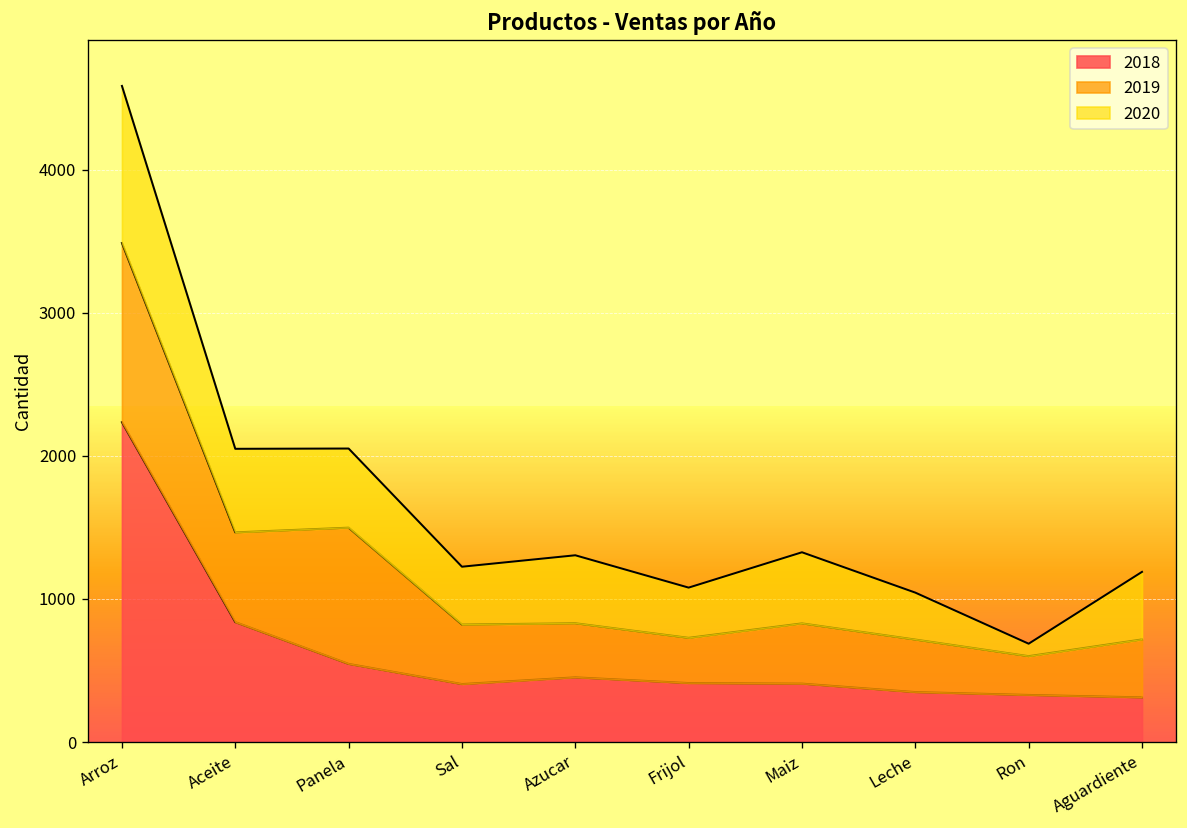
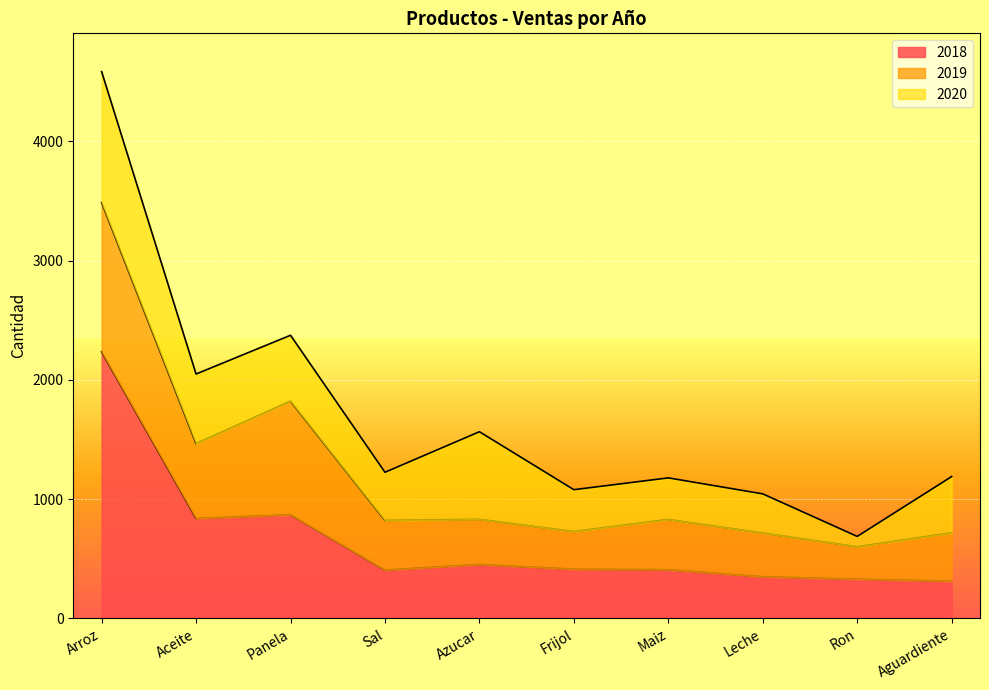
2018, Panela: 550 -> 870
2020, Azucar: 480 -> 740
2020, Maiz: 500 -> 350
